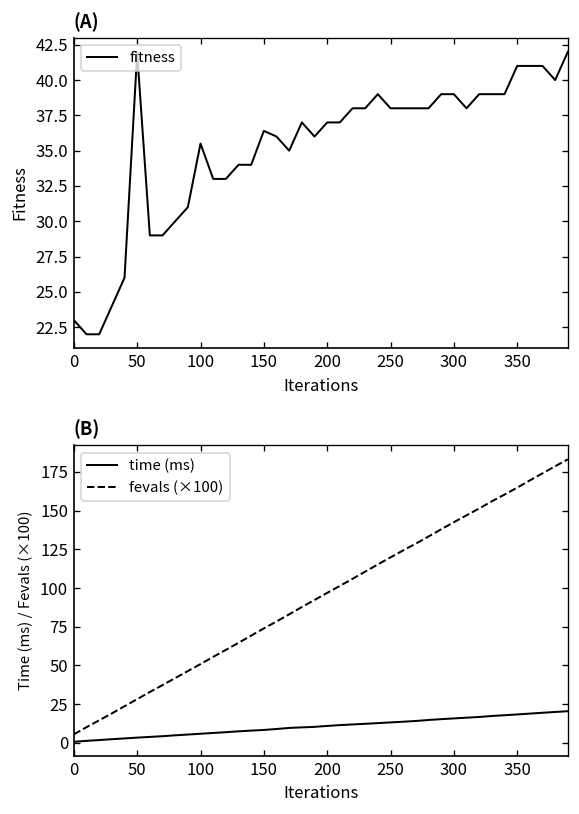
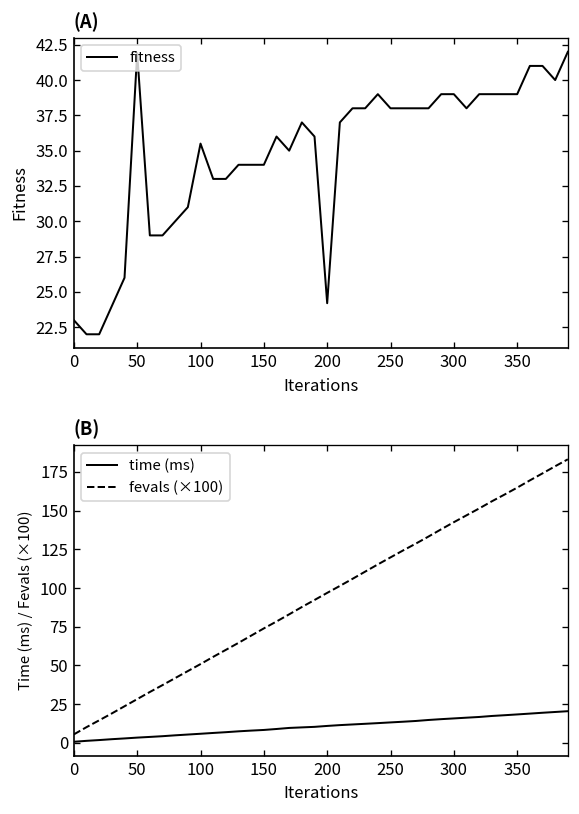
(A), 150: 36.4 -> 34.0
(A), 200: 37.0 -> 24.2
(A), 350: 41 -> 39
